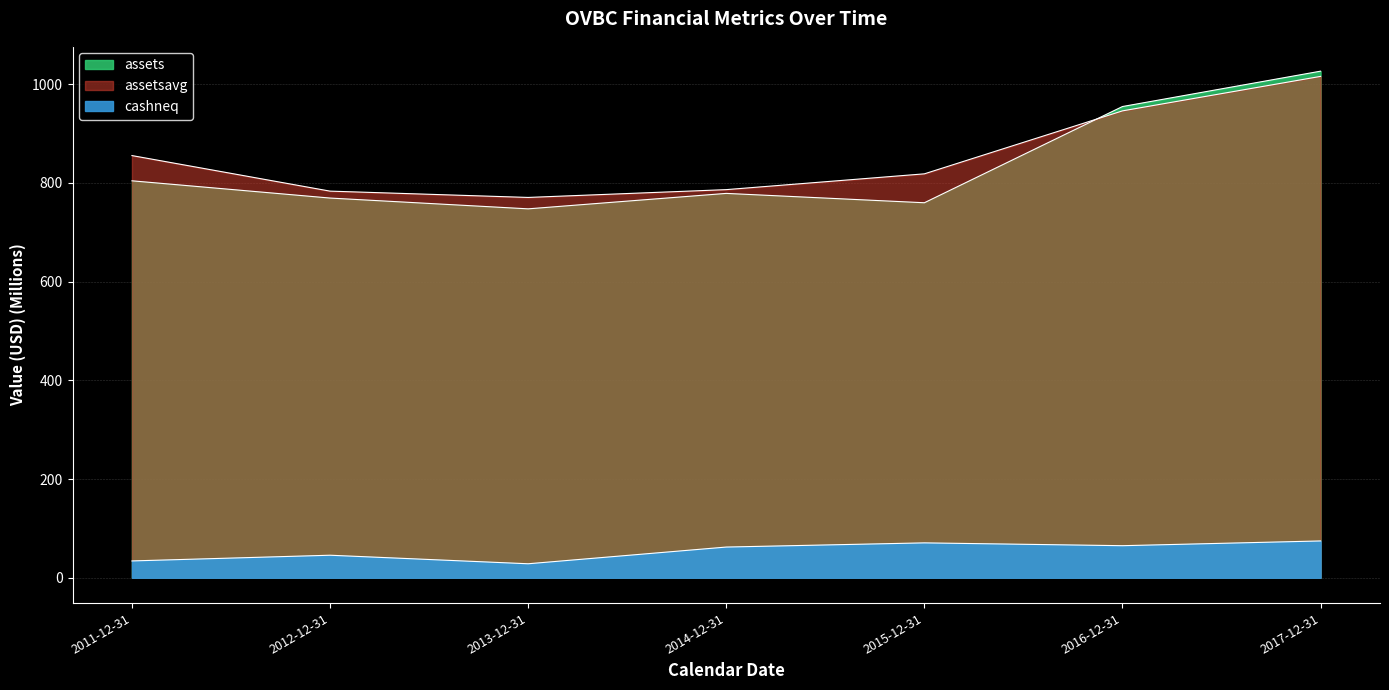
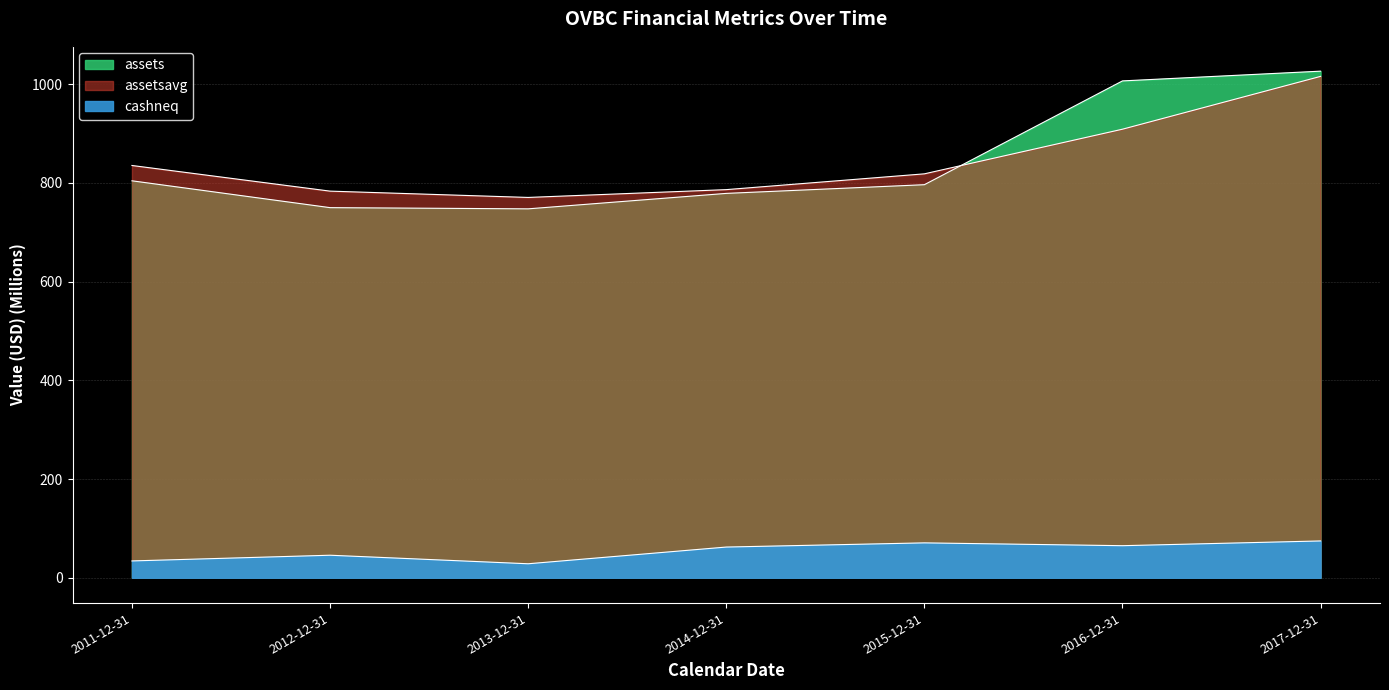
assetsavg, 2011-12-31: 860 -> 840
assets, 2012-12-31: 770 -> 750
assets, 2015-12-31: 760 -> 800
assets, 2016-12-31: 950 -> 1010
assetsavg, 2016-12-31: 950 -> 910
